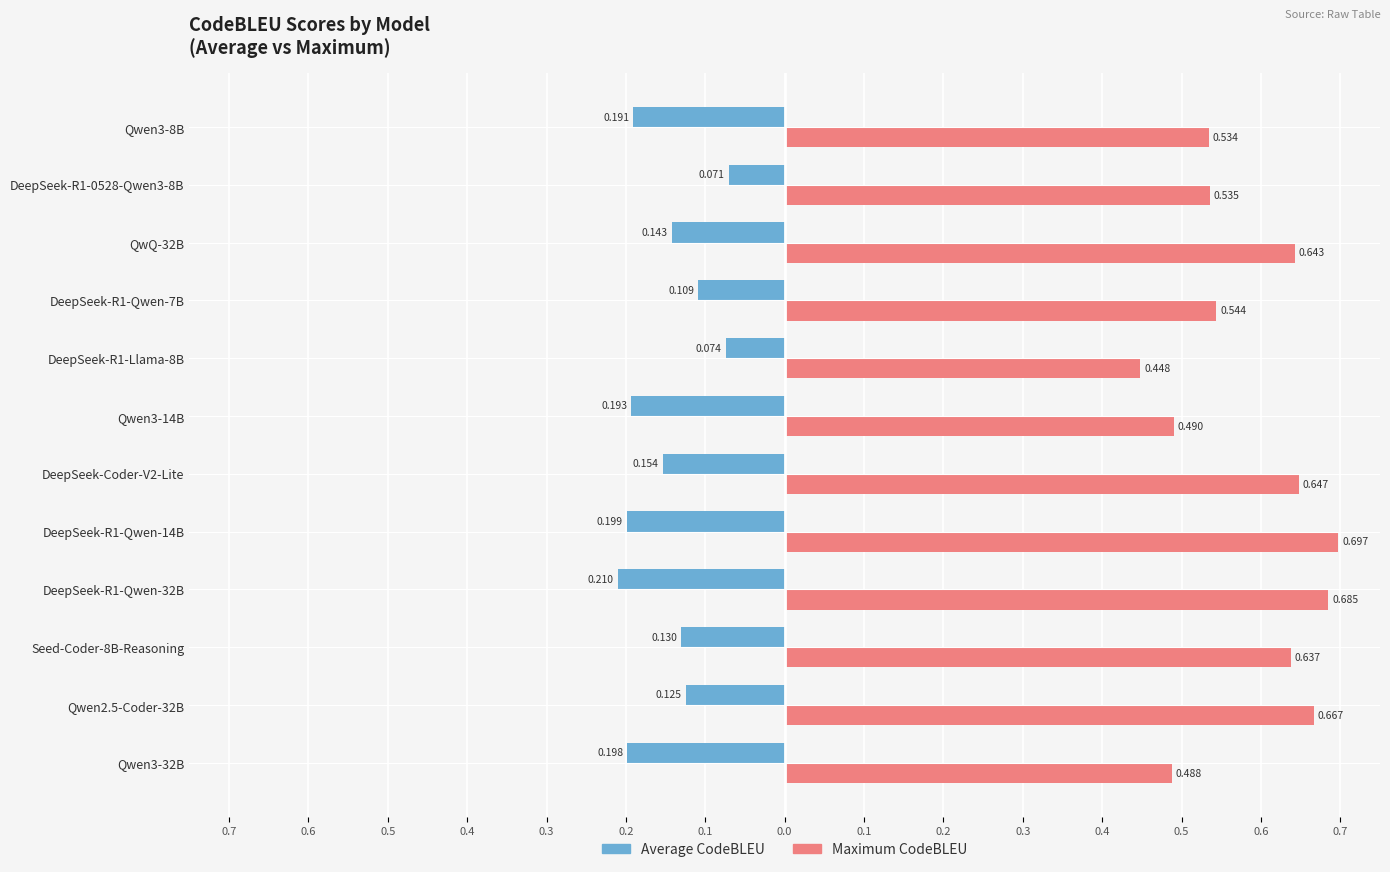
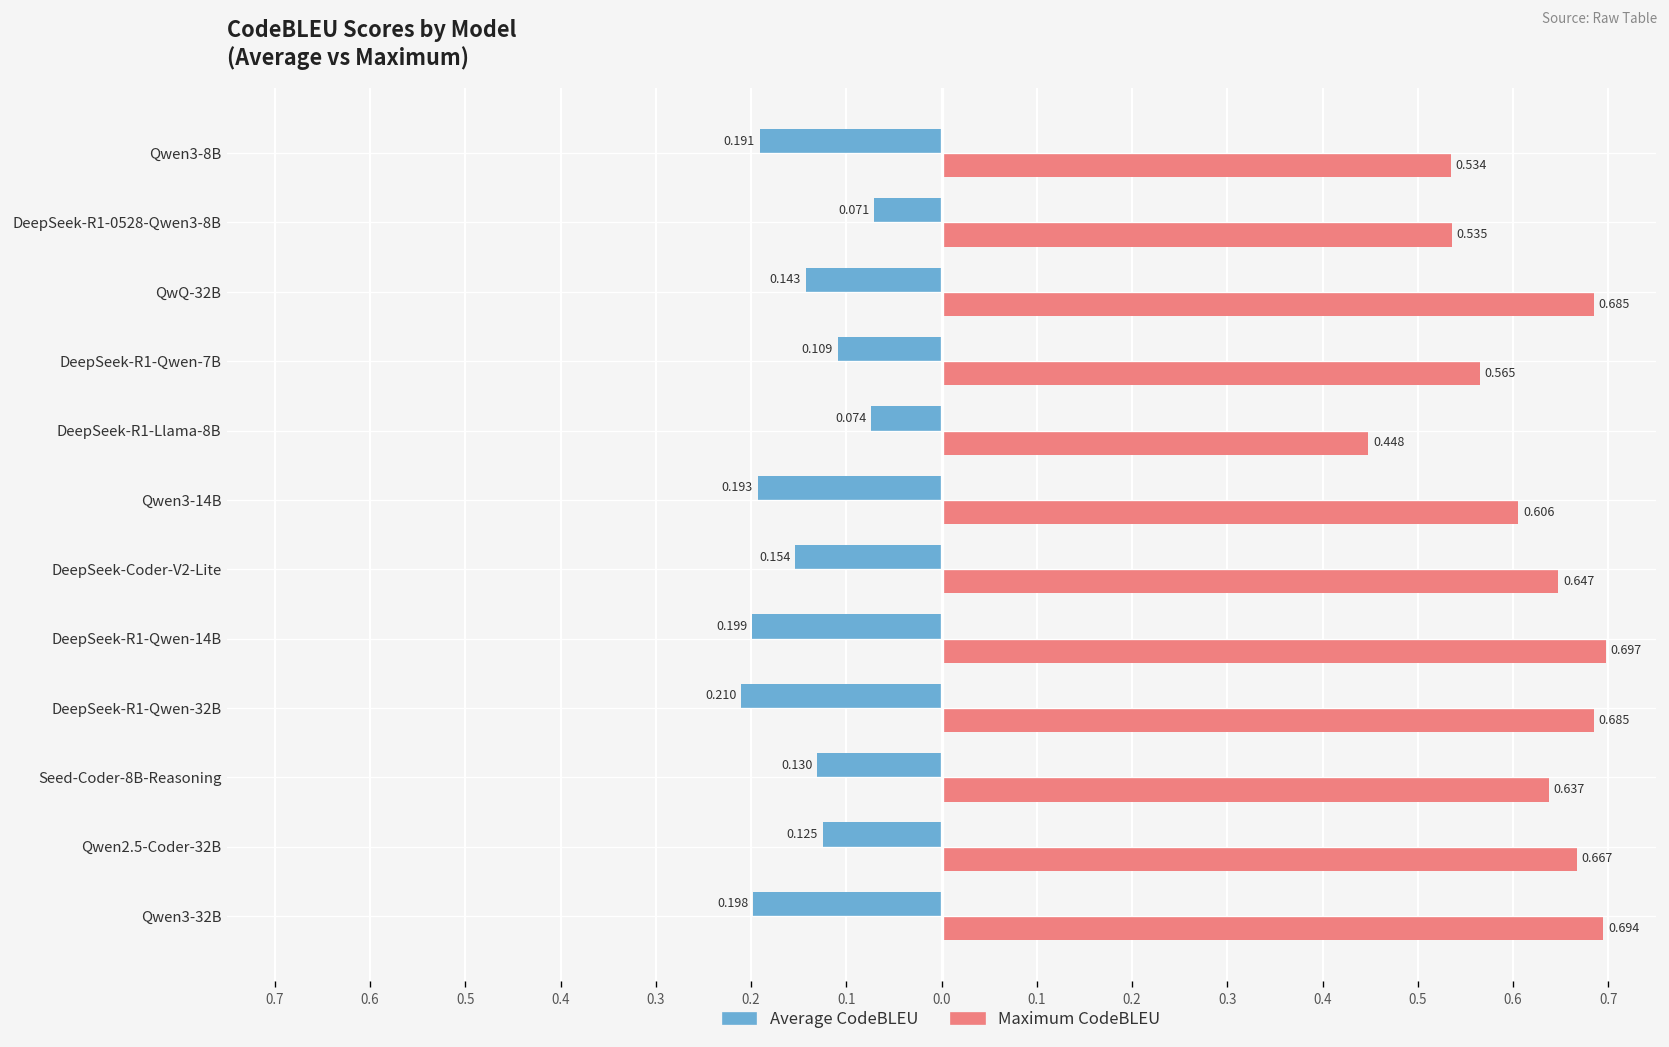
Maximum CodeBLEU, QwQ-32B: 0.643 -> 0.685
Maximum CodeBLEU, DeepSeek-R1-Qwen-7B: 0.544 -> 0.565
Maximum CodeBLEU, Qwen3-14B: 0.490 -> 0.606
Maximum CodeBLEU, Qwen3-32B: 0.488 -> 0.694
